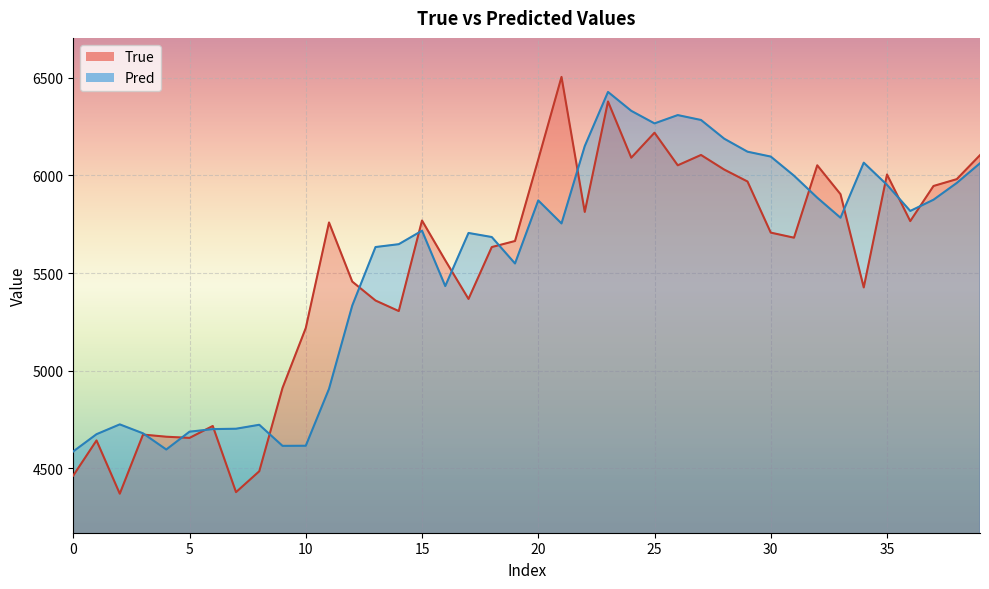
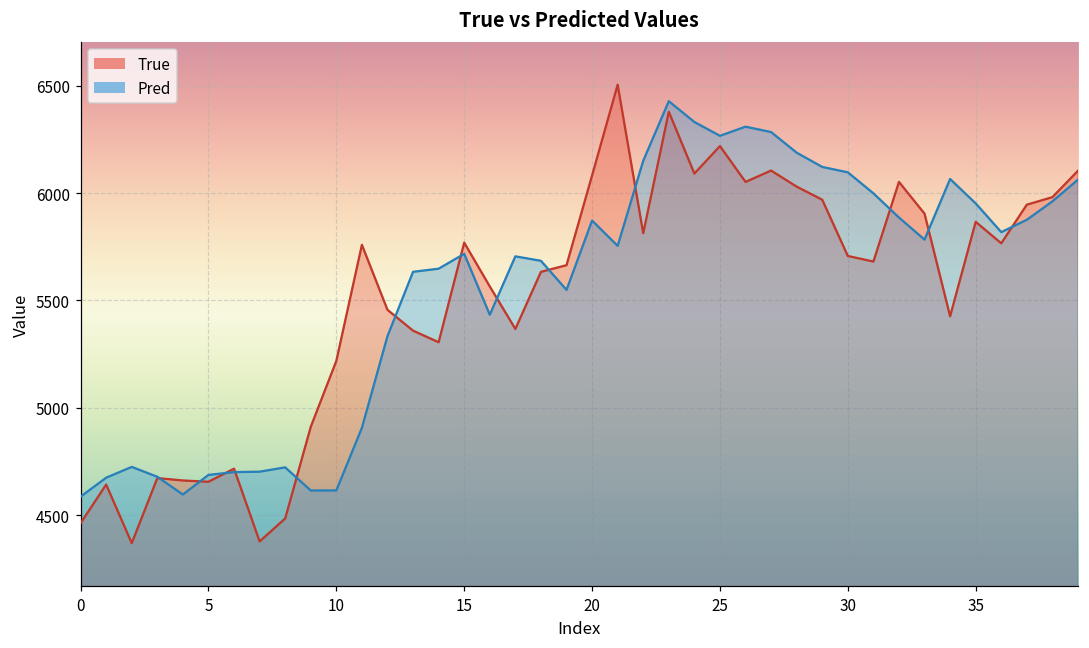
True, 35: 6010 -> 5870
